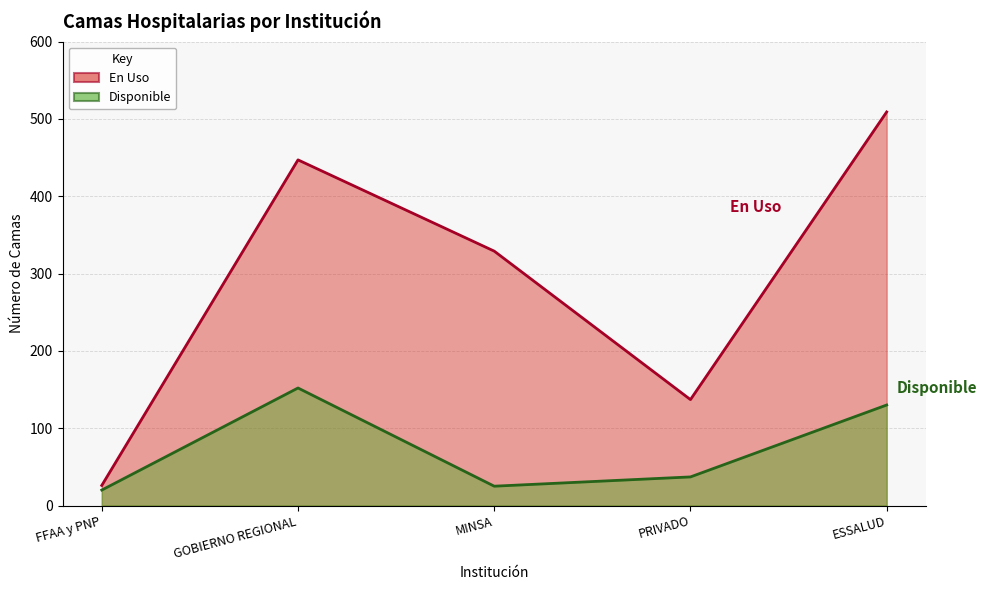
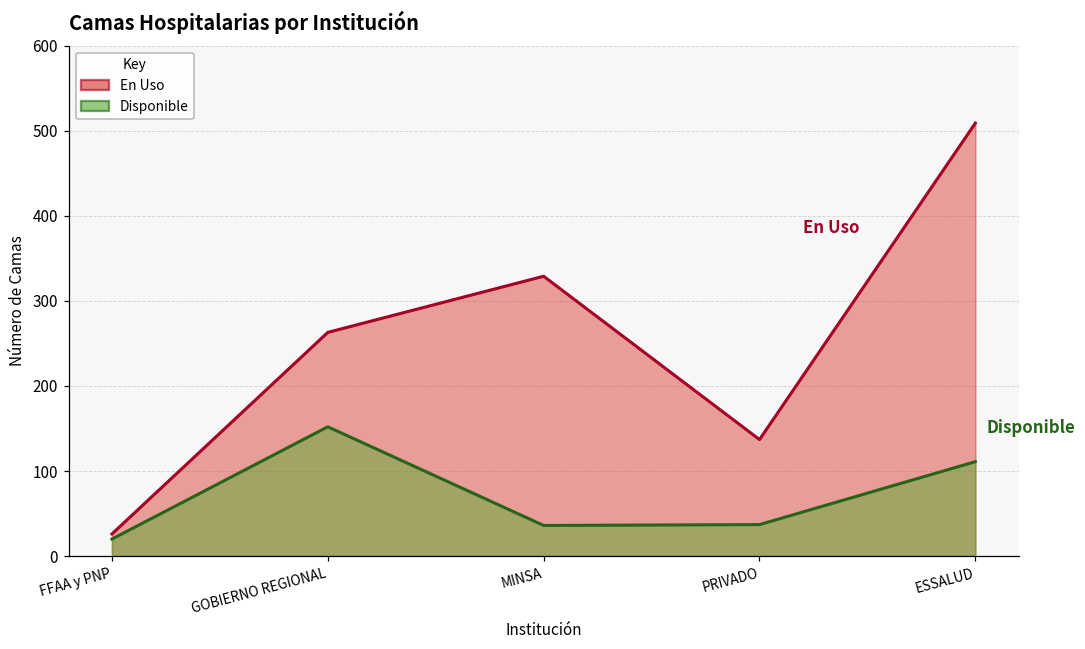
En Uso, GOBIERNO REGIONAL: 450 -> 260
Disponible, MINSA: 30 -> 40
Disponible, ESSALUD: 130 -> 110
